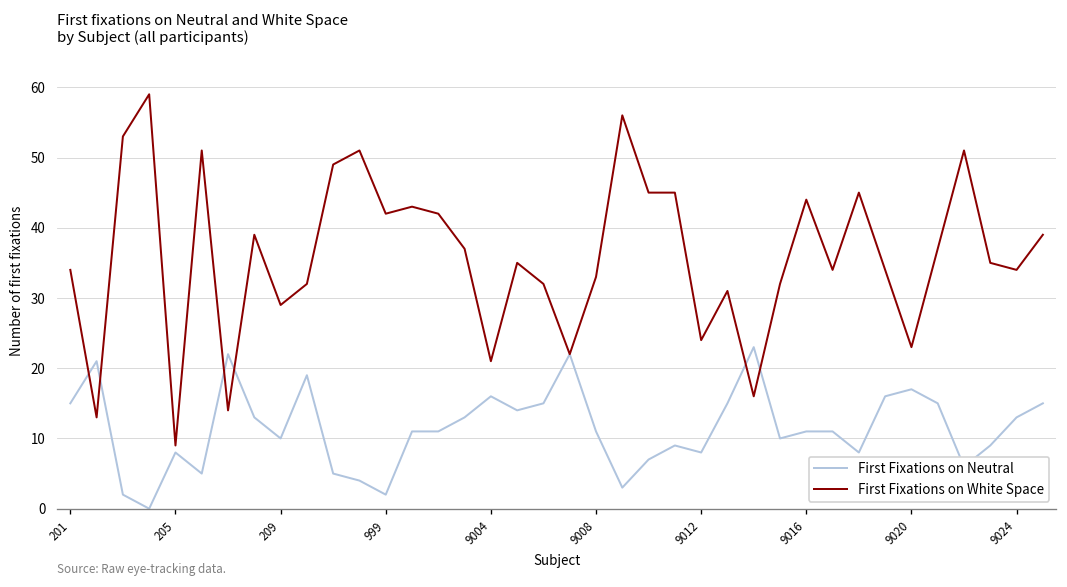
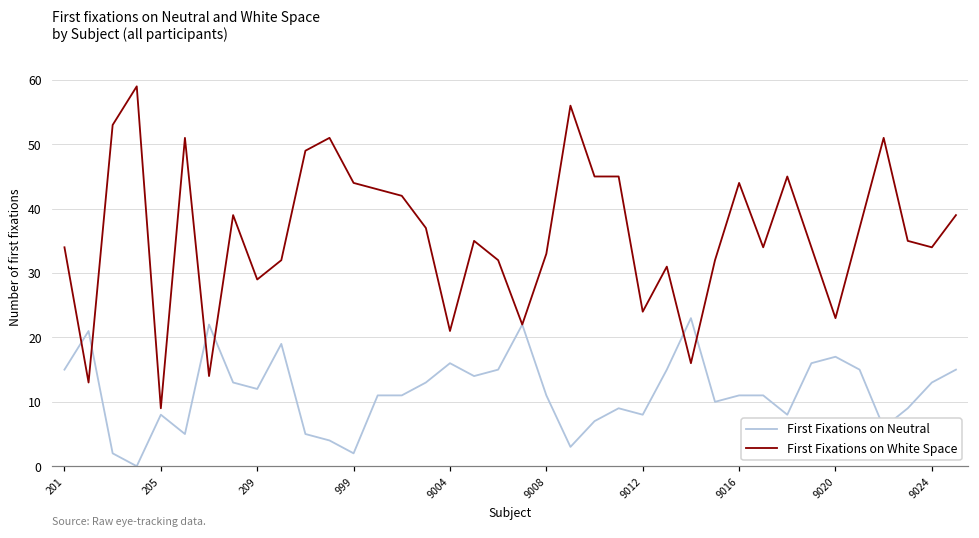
First Fixations on Neutral, 209: 10 -> 12
First Fixations on White Space, 999: 42 -> 44
